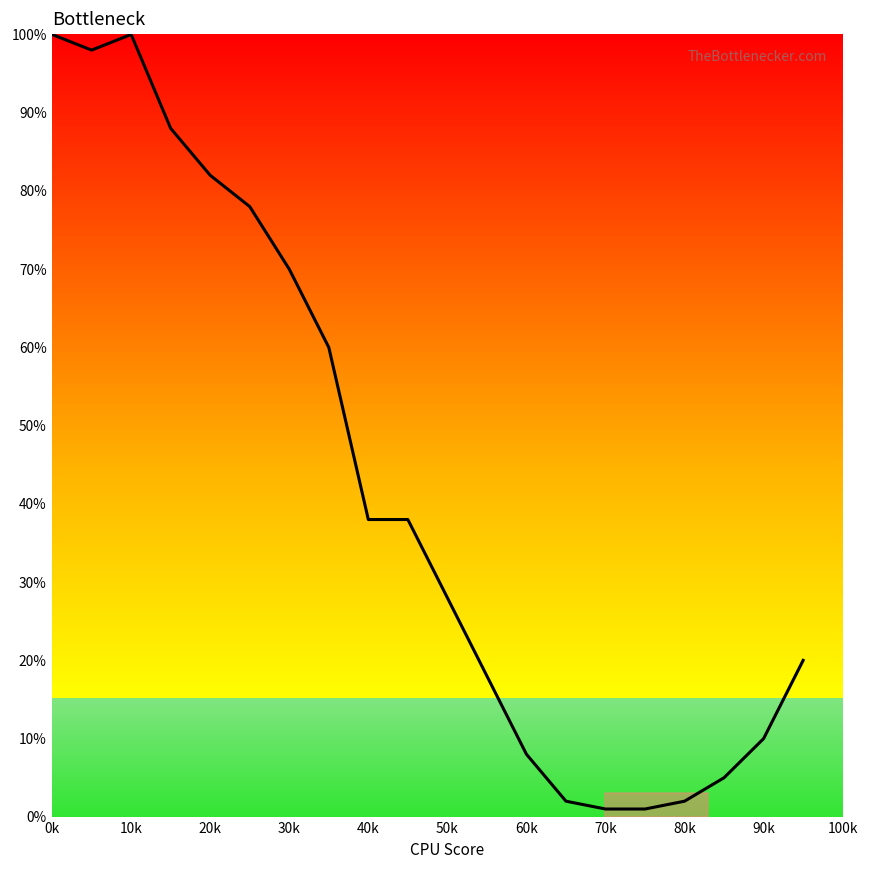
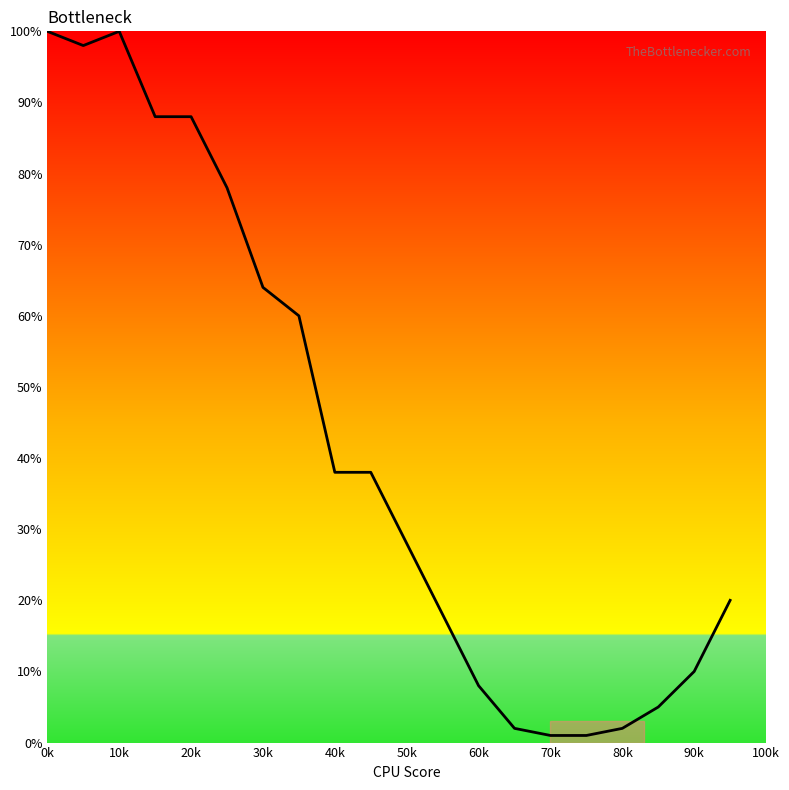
20k: 82% -> 88%
30k: 70% -> 64%
